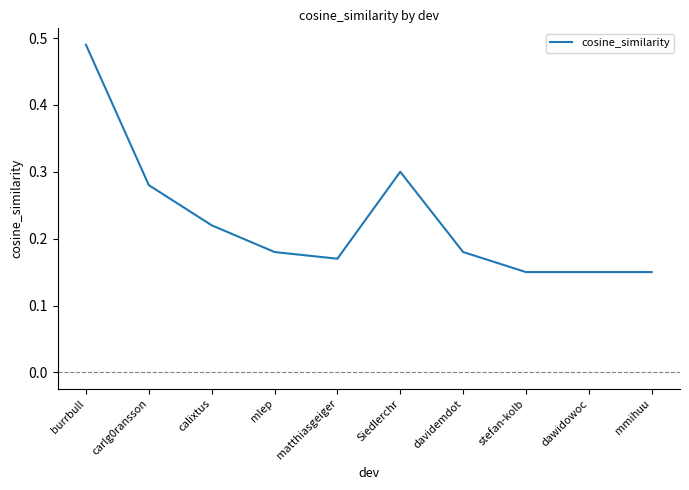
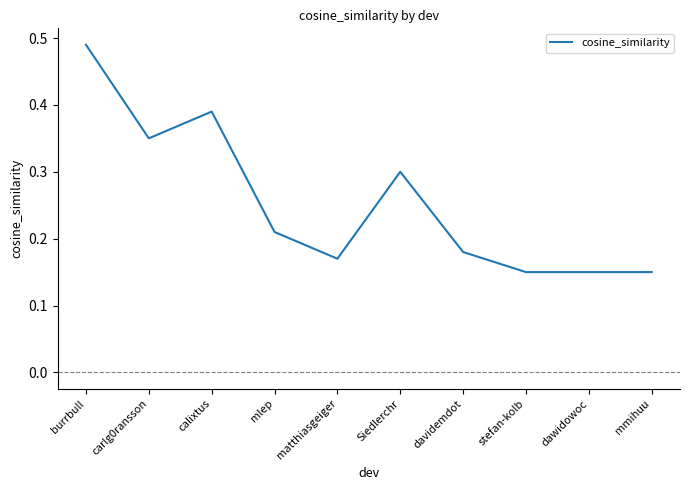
carlg0ransson: 0.28 -> 0.35
calixtus: 0.22 -> 0.39
mlep: 0.18 -> 0.21
